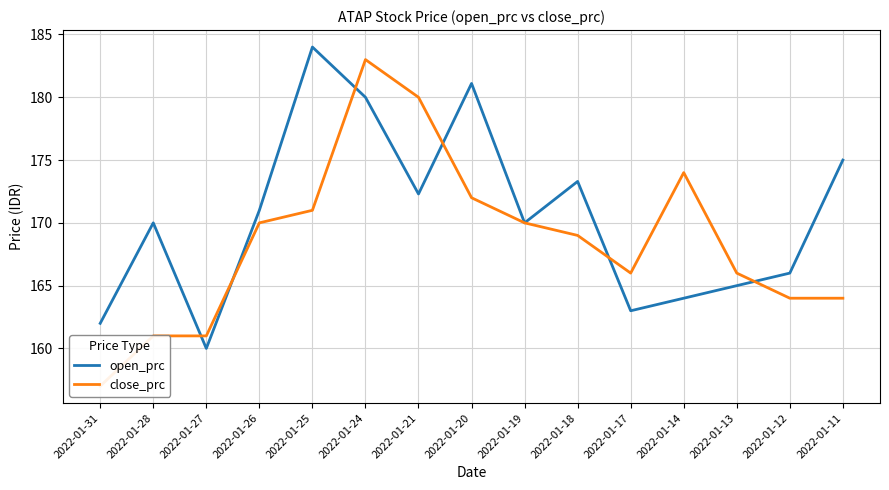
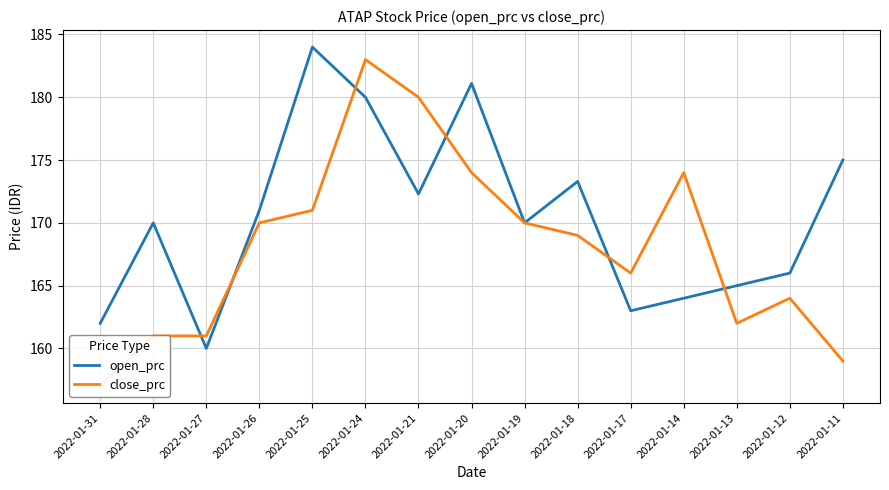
close_prc, 2022-01-20: 172 -> 174
close_prc, 2022-01-13: 166 -> 162
close_prc, 2022-01-11: 164 -> 159
